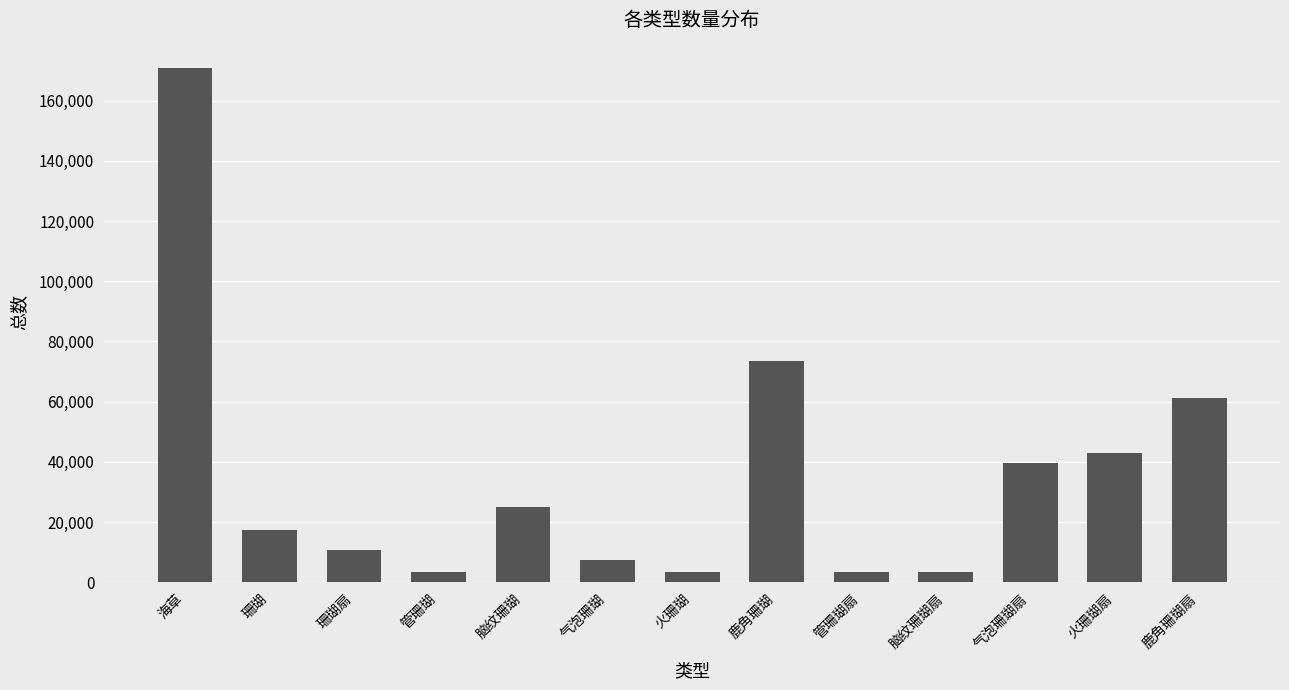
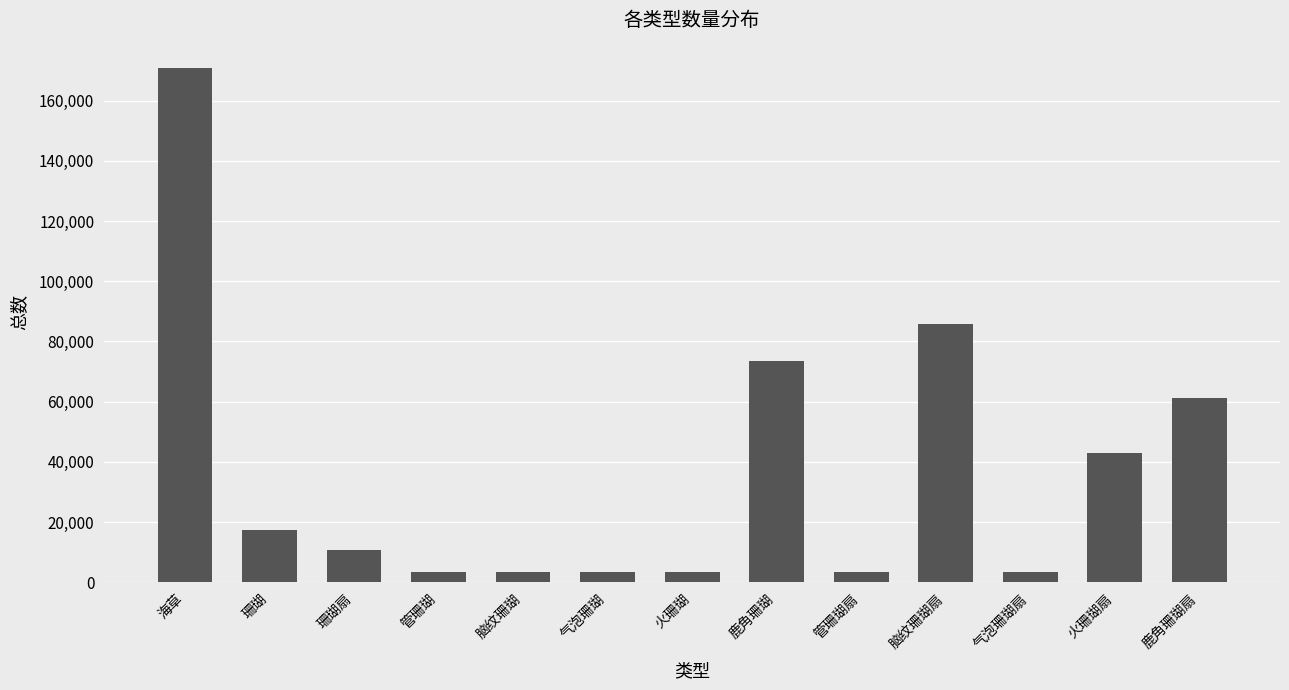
脑纹珊瑚: 25,000 -> 3,000
气泡珊瑚: 7,000 -> 3,000
脑纹珊瑚扇: 3,000 -> 86,000
气泡珊瑚扇: 40,000 -> 4,000
